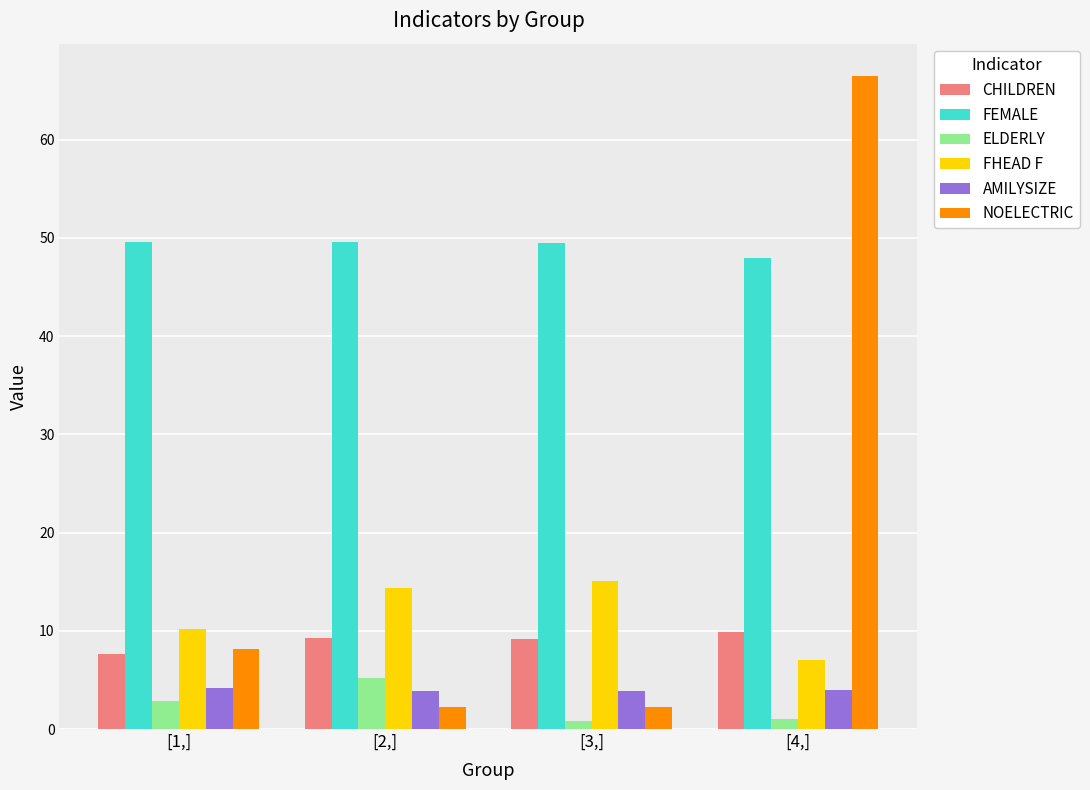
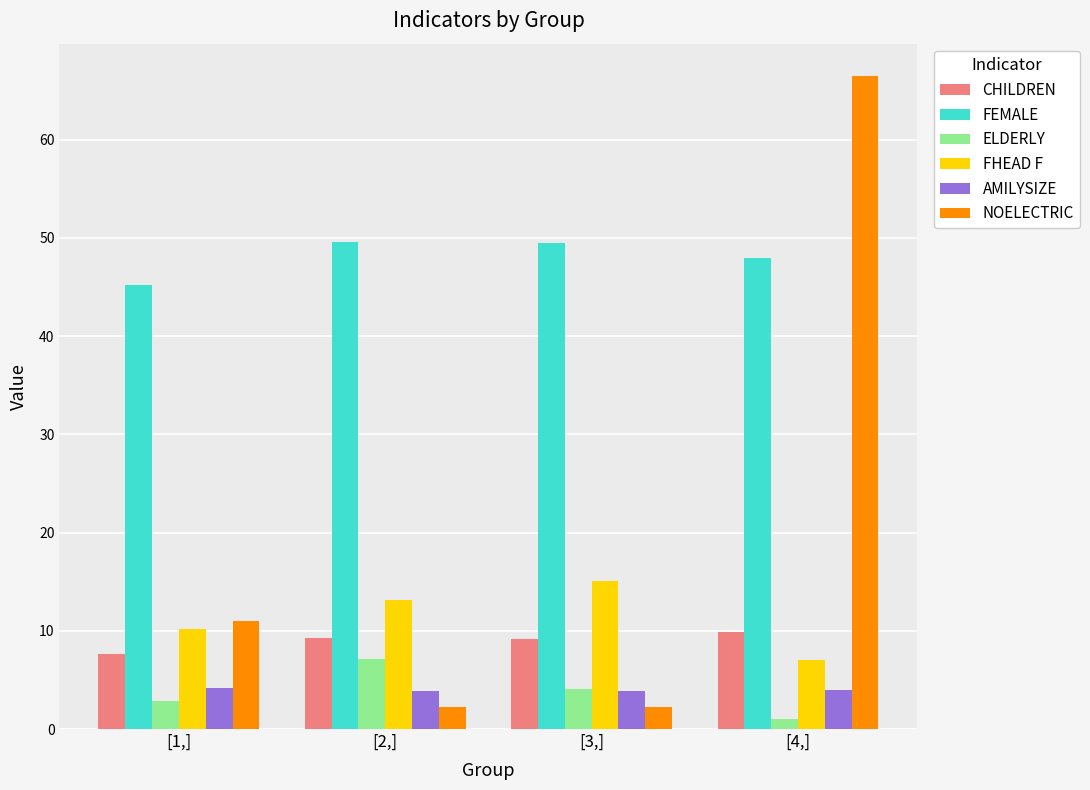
FEMALE, [1,]: 50 -> 45
NOELECTRIC, [1,]: 8 -> 11
ELDERLY, [2,]: 5 -> 7
FHEAD F, [2,]: 14 -> 13
ELDERLY, [3,]: 1 -> 4
